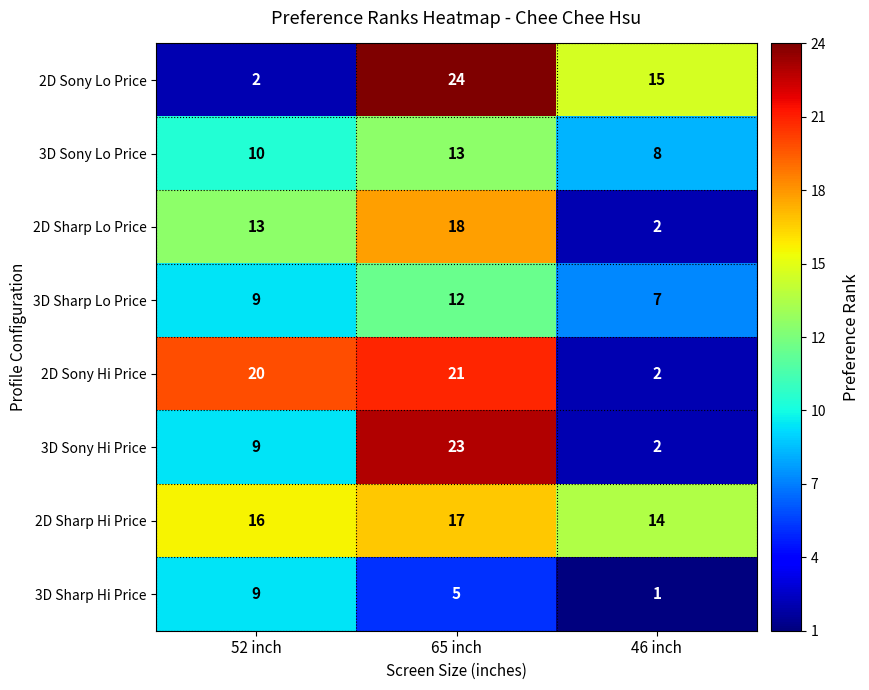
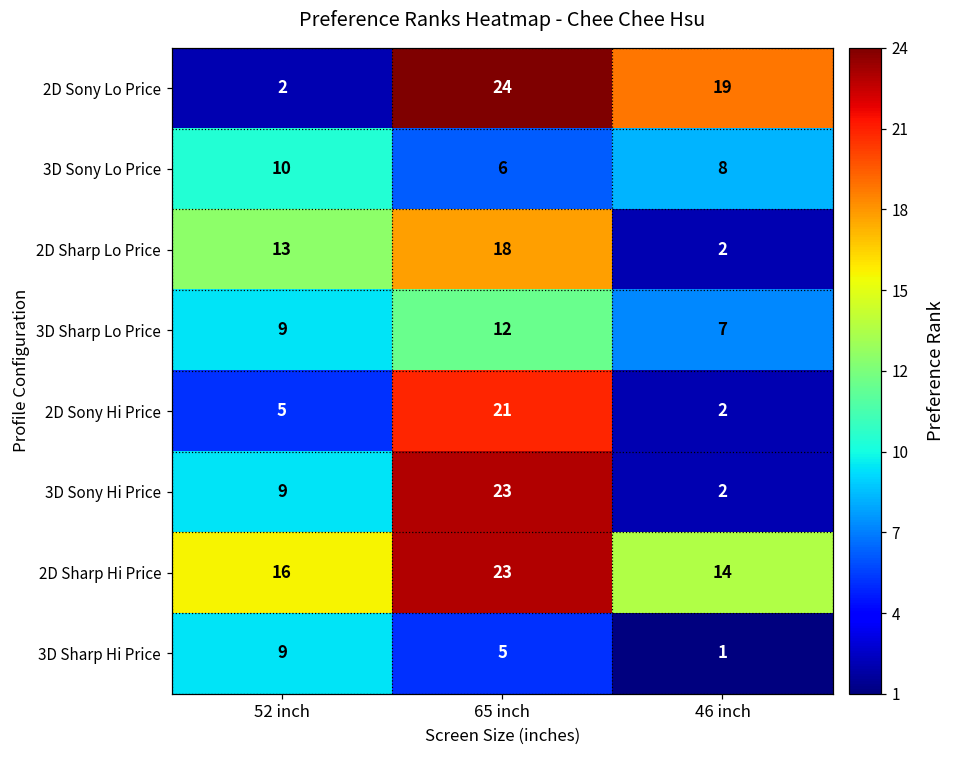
2D Sony Lo Price, 46 inch: 15 -> 19
3D Sony Lo Price, 65 inch: 13 -> 6
2D Sony Hi Price, 52 inch: 20 -> 5
2D Sharp Hi Price, 65 inch: 17 -> 23
